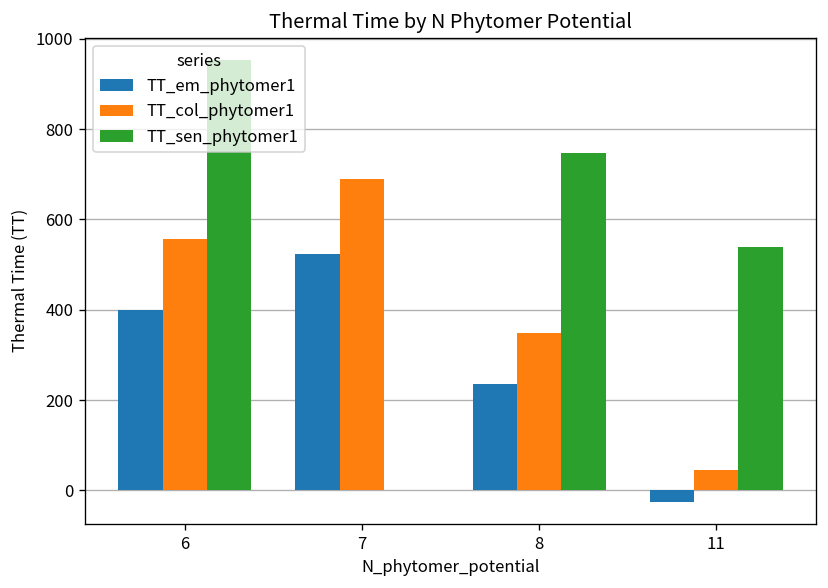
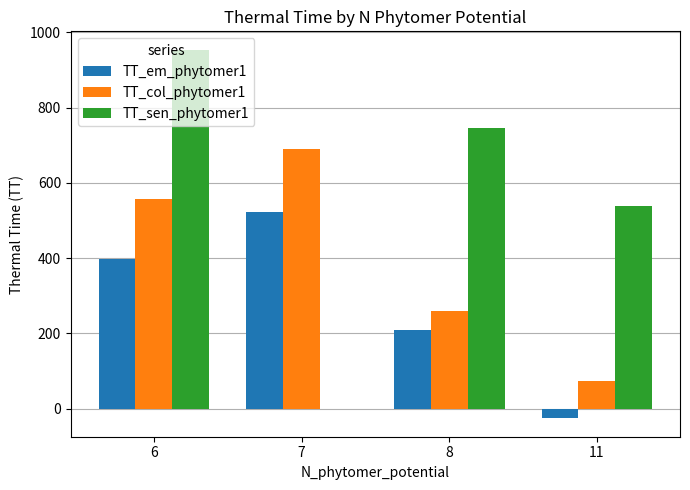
TT_em_phytomer1, 8: 240 -> 210
TT_col_phytomer1, 8: 350 -> 260
TT_col_phytomer1, 11: 40 -> 70
